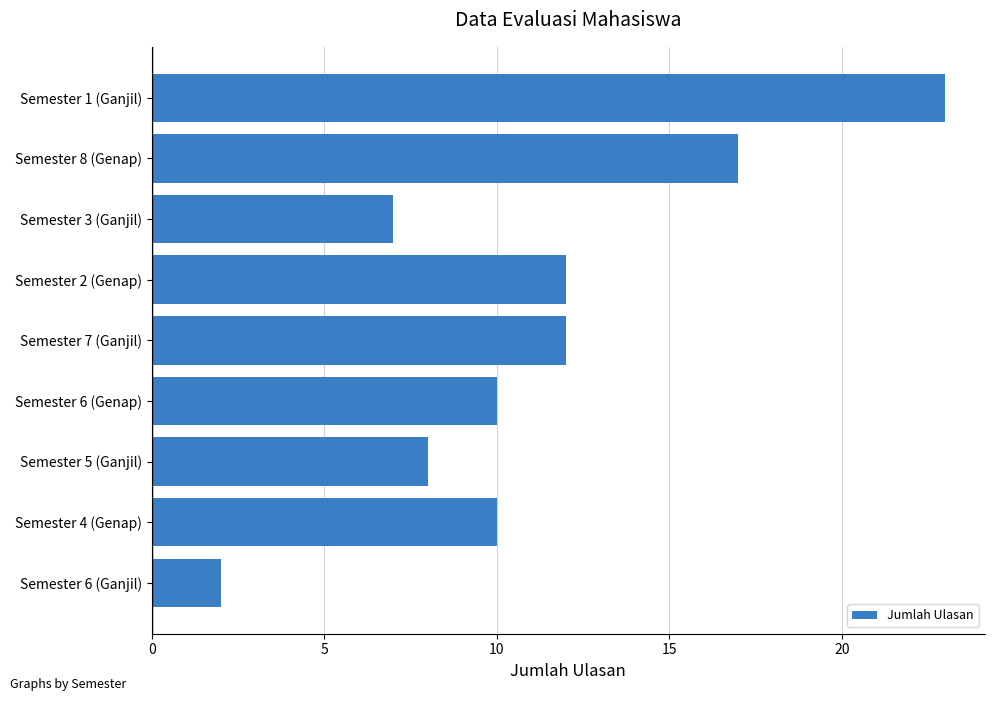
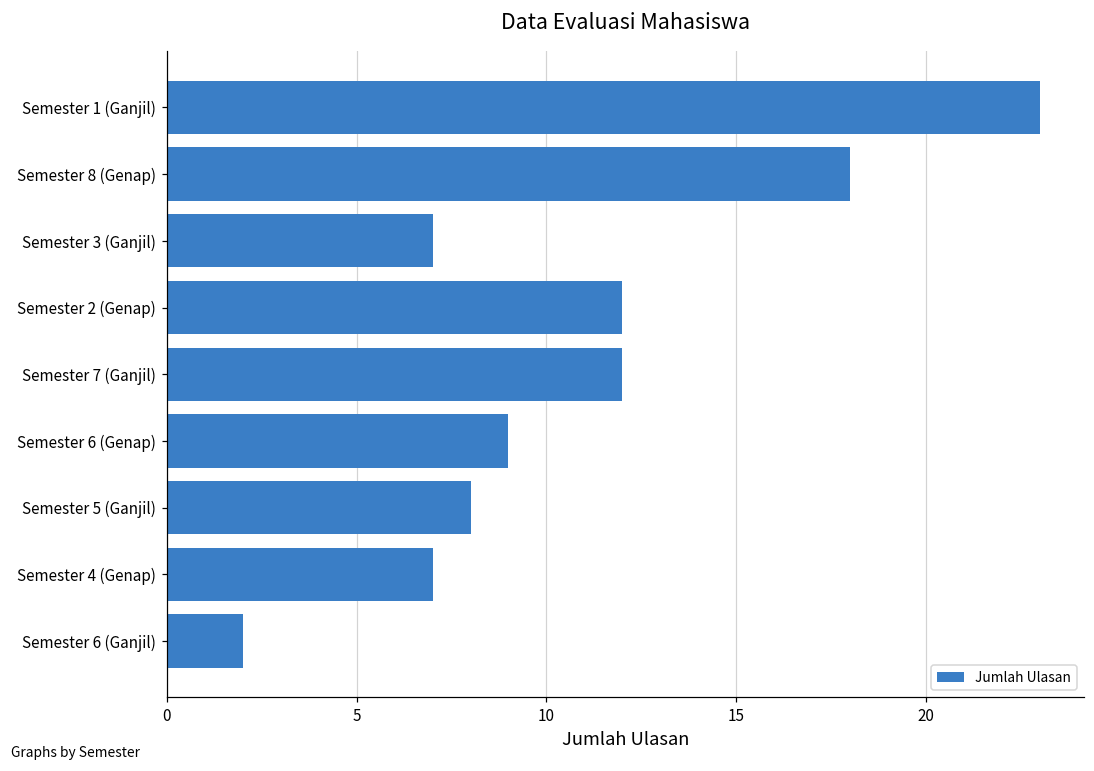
Semester 8 (Genap): 17 -> 18
Semester 6 (Genap): 10 -> 9
Semester 4 (Genap): 10 -> 7
